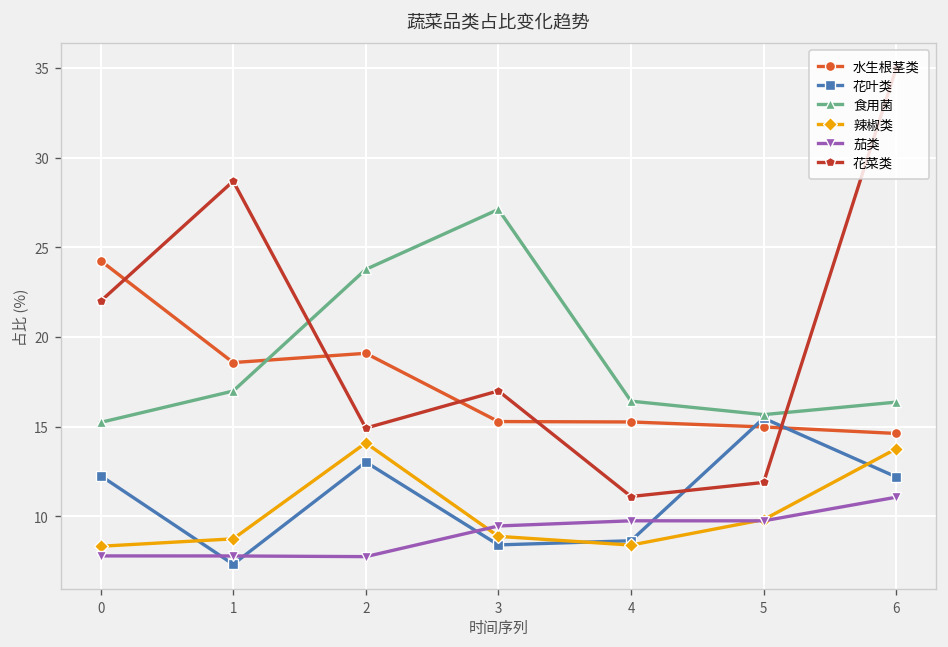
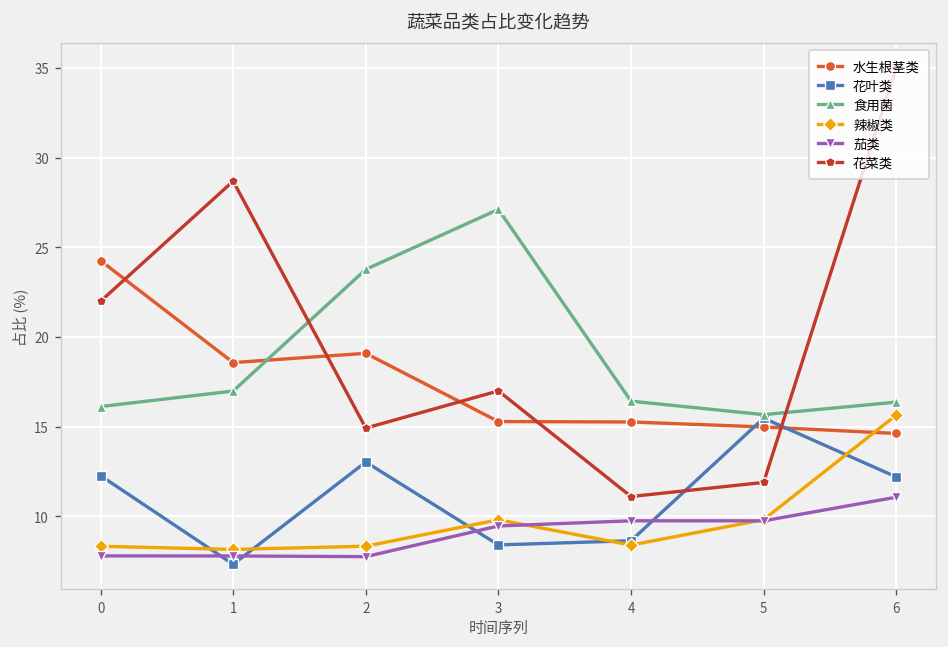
食用菌, 0: 15.2 -> 16.1
辣椒类, 1: 8.7 -> 8.1
辣椒类, 2: 14.1 -> 8.3
辣椒类, 3: 8.9 -> 9.8
辣椒类, 6: 13.8 -> 15.6
